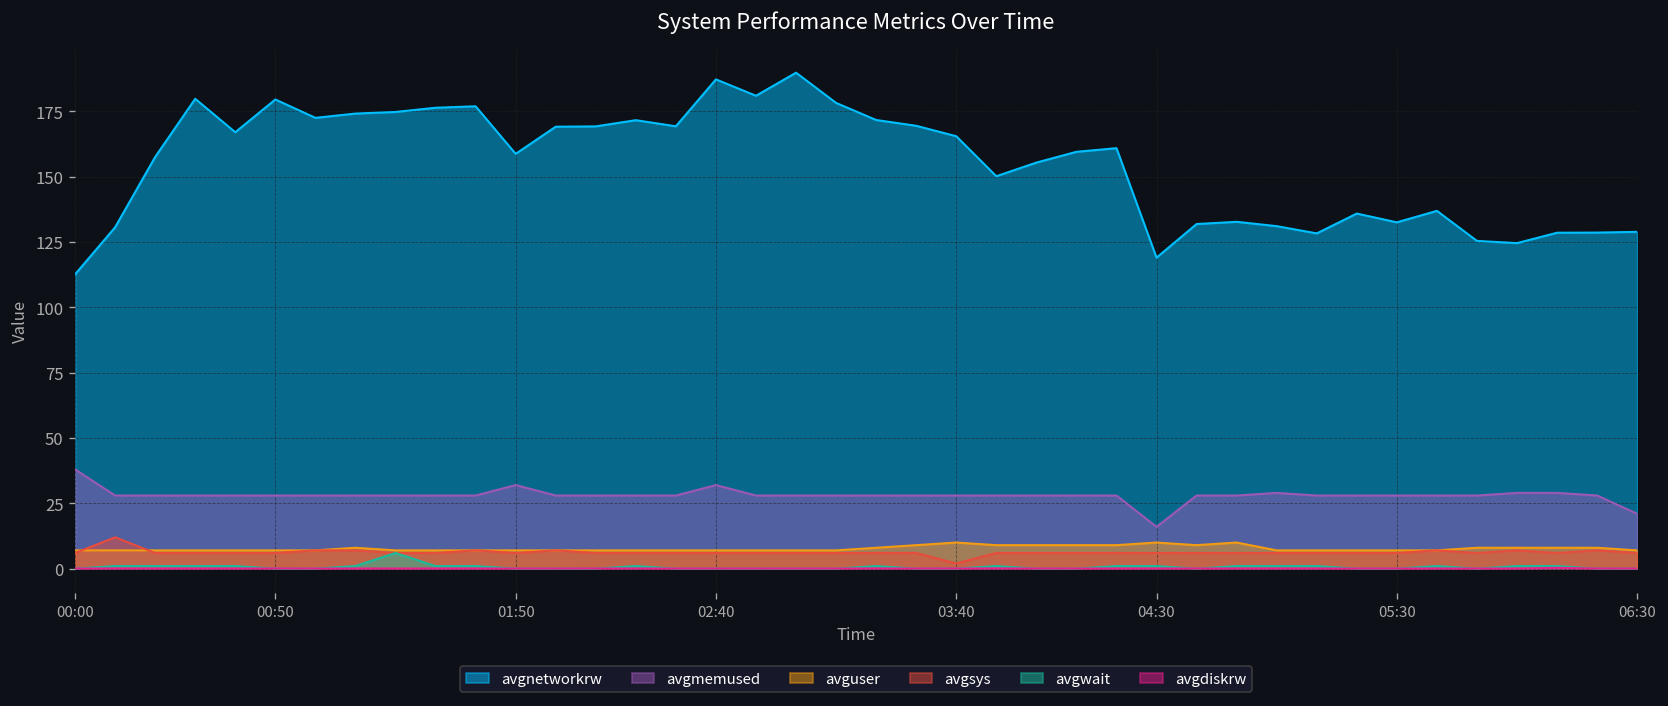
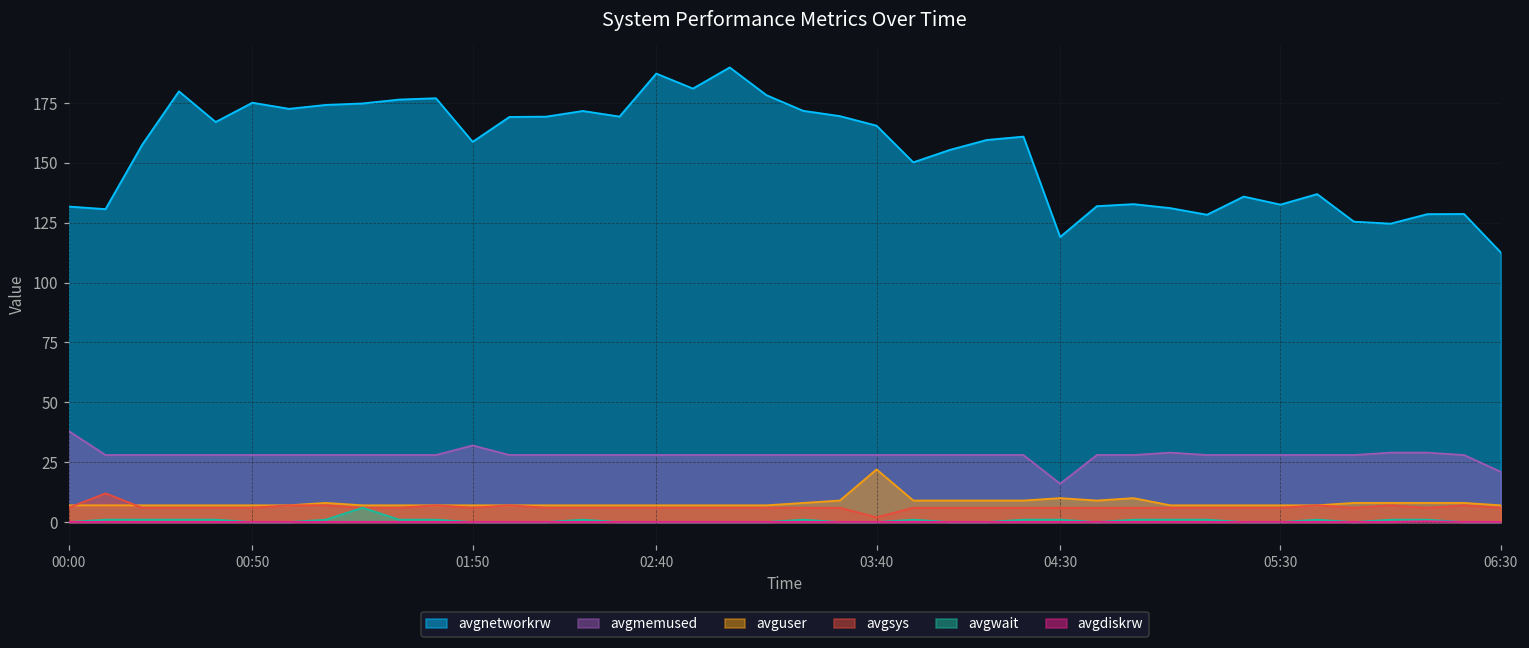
avgnetworkrw, 00:00: 113 -> 132
avgnetworkrw, 00:50: 180 -> 175
avgmemused, 02:40: 32 -> 28
avguser, 03:40: 10 -> 22
avgnetworkrw, 06:30: 129 -> 113
